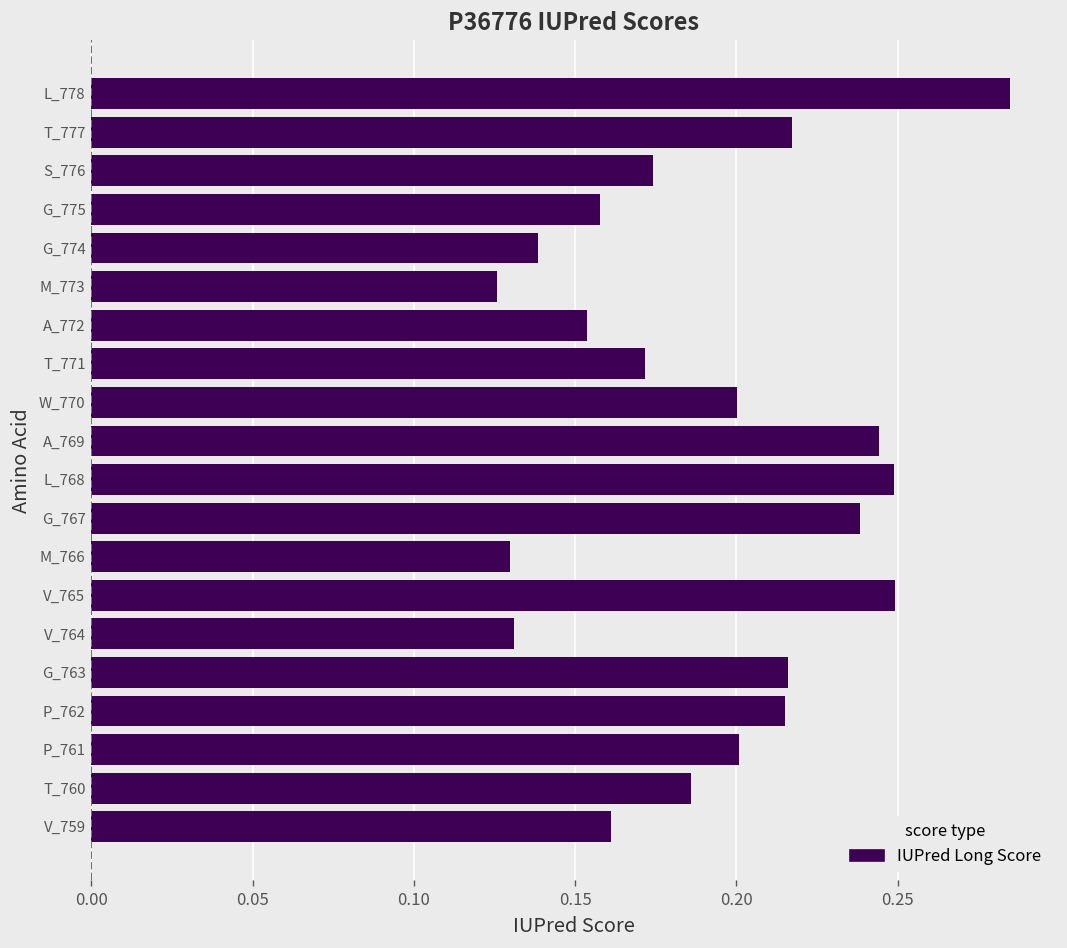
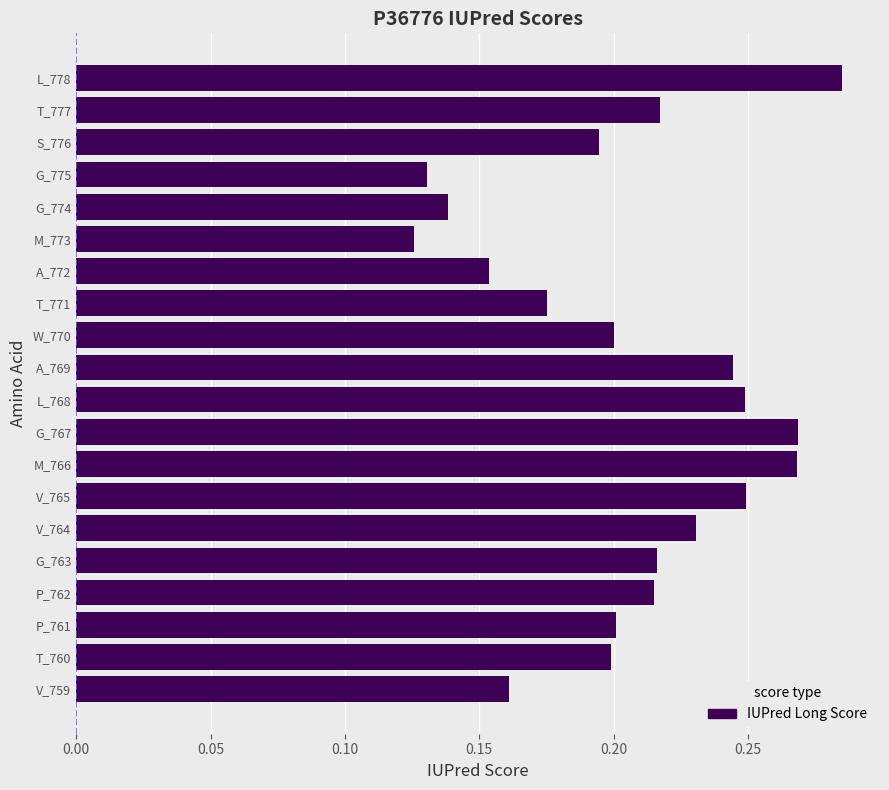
S_776: 0.174 -> 0.195
G_775: 0.158 -> 0.131
T_771: 0.172 -> 0.175
G_767: 0.238 -> 0.269
M_766: 0.130 -> 0.268
V_764: 0.131 -> 0.231
T_760: 0.186 -> 0.199
